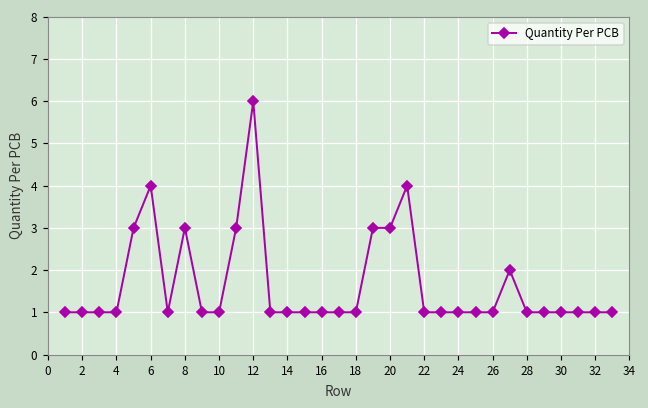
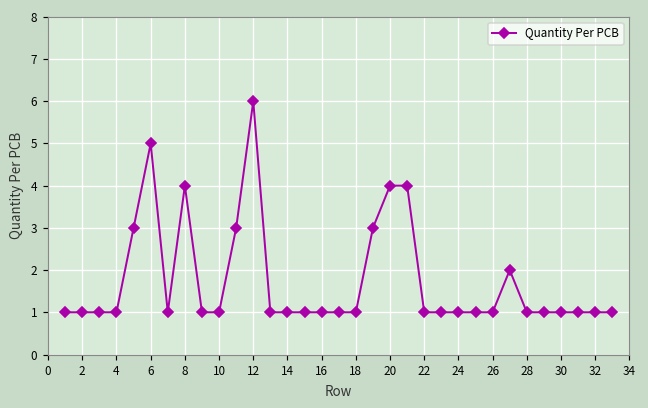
6: 4 -> 5
8: 3 -> 4
20: 3 -> 4
